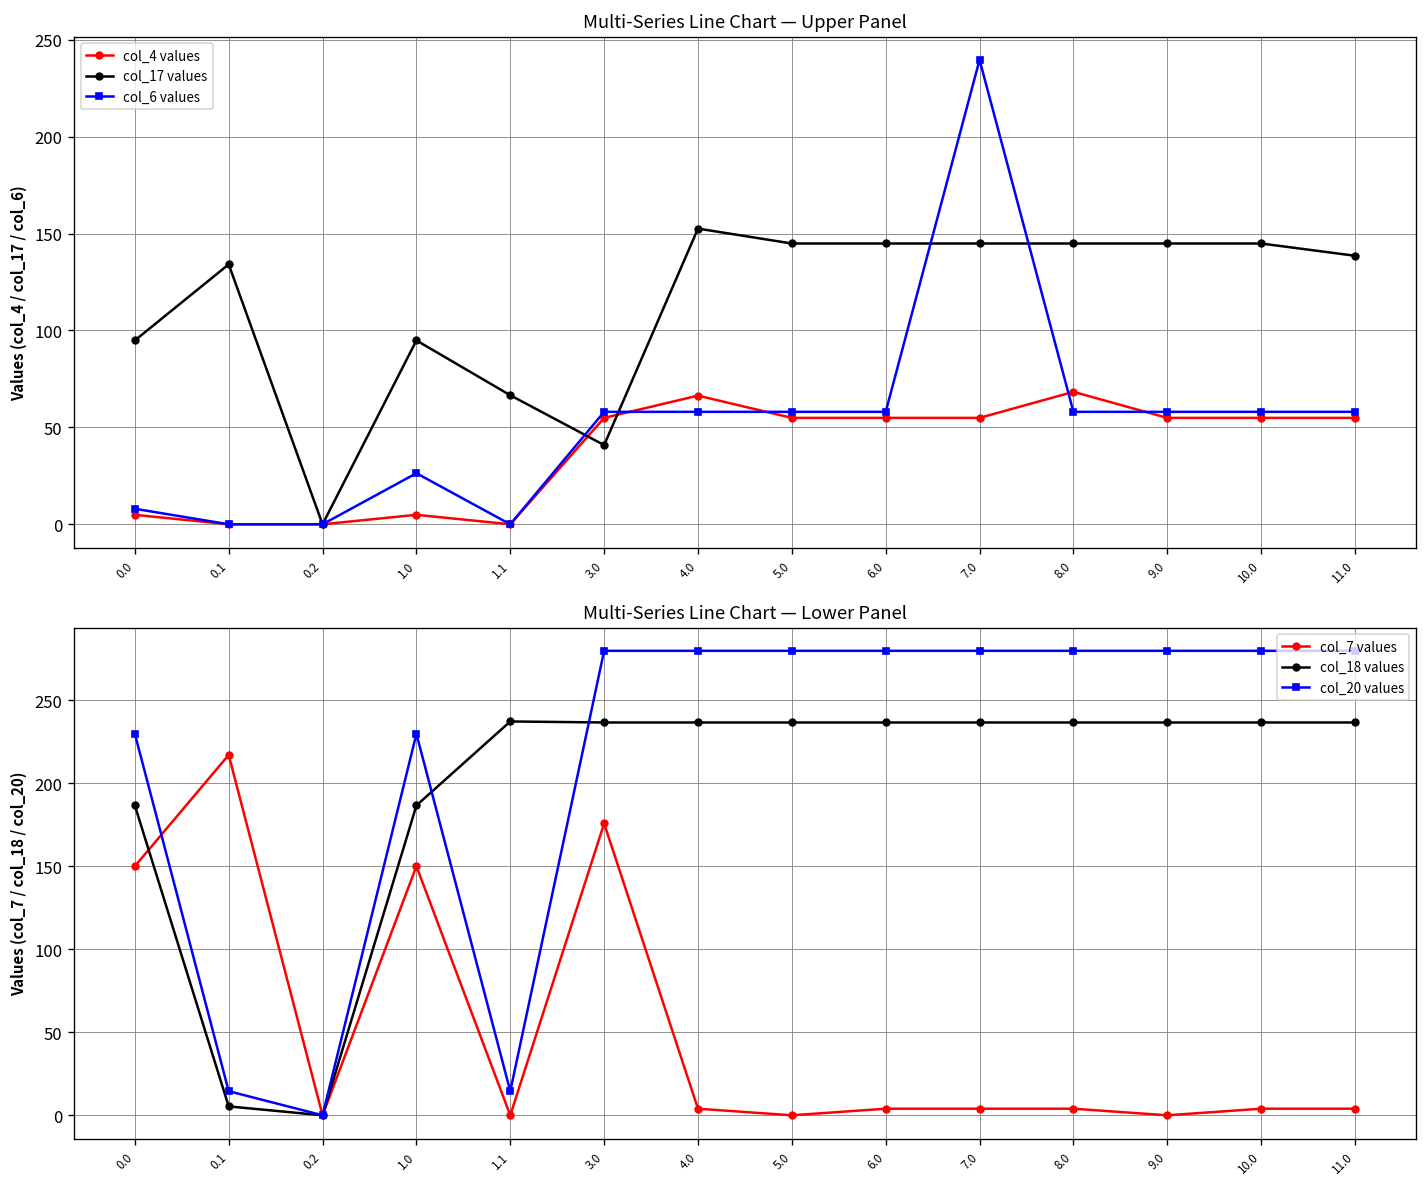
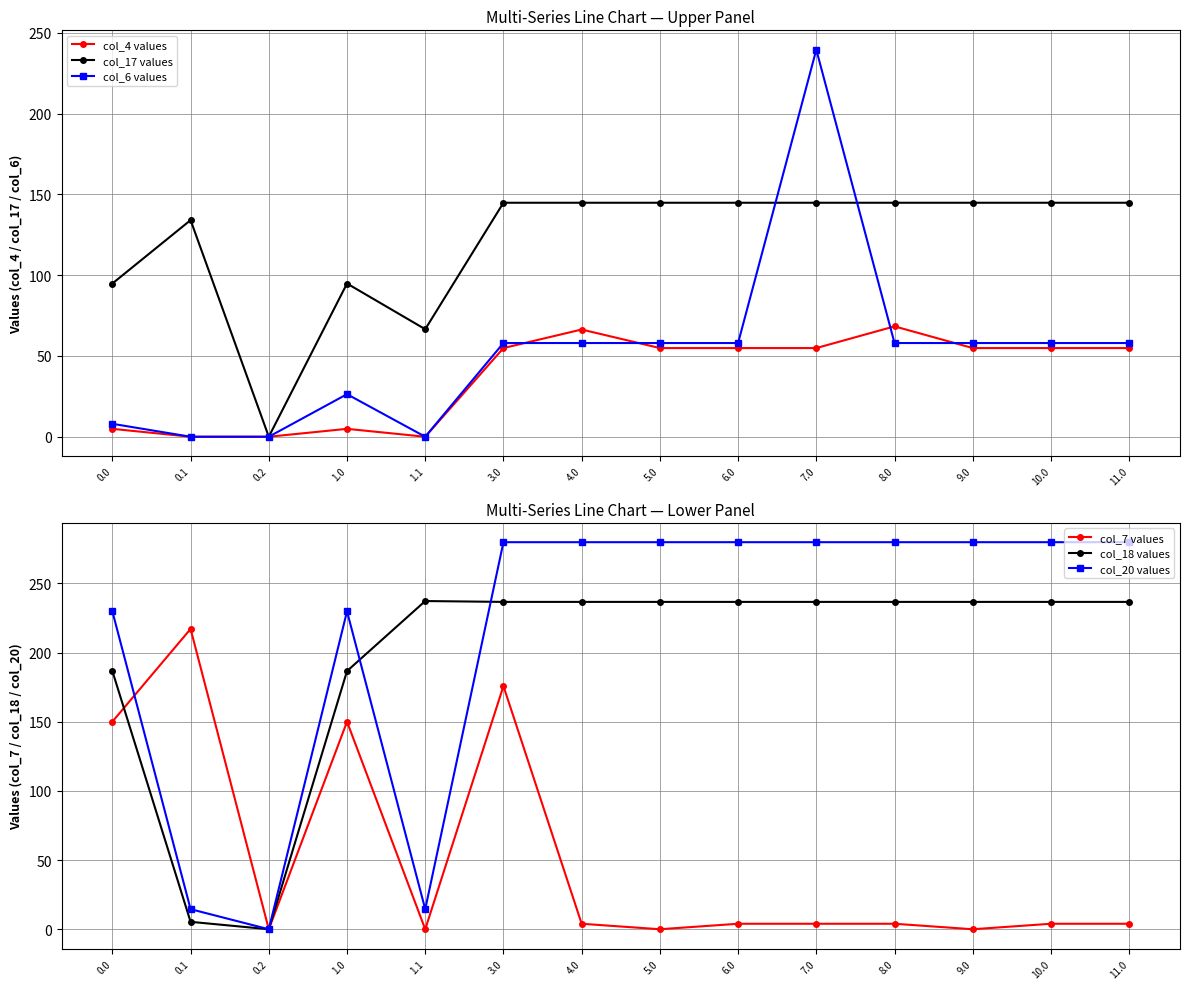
Multi-Series Line Chart — Upper Panel, col_17 values, 3.0: 41 -> 145
Multi-Series Line Chart — Upper Panel, col_17 values, 4.0: 153 -> 145
Multi-Series Line Chart — Upper Panel, col_17 values, 11.0: 139 -> 145
